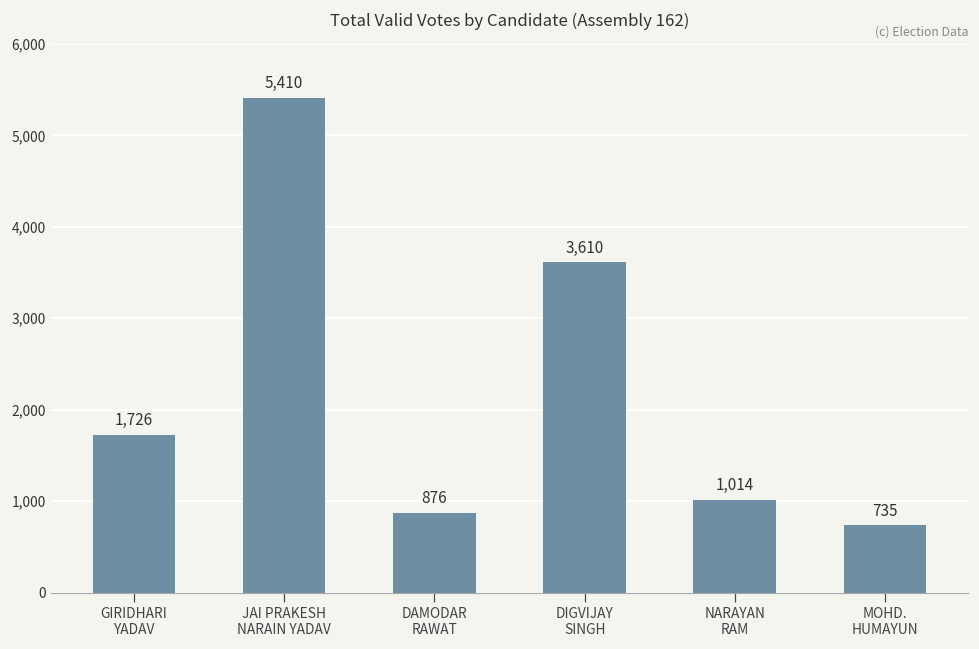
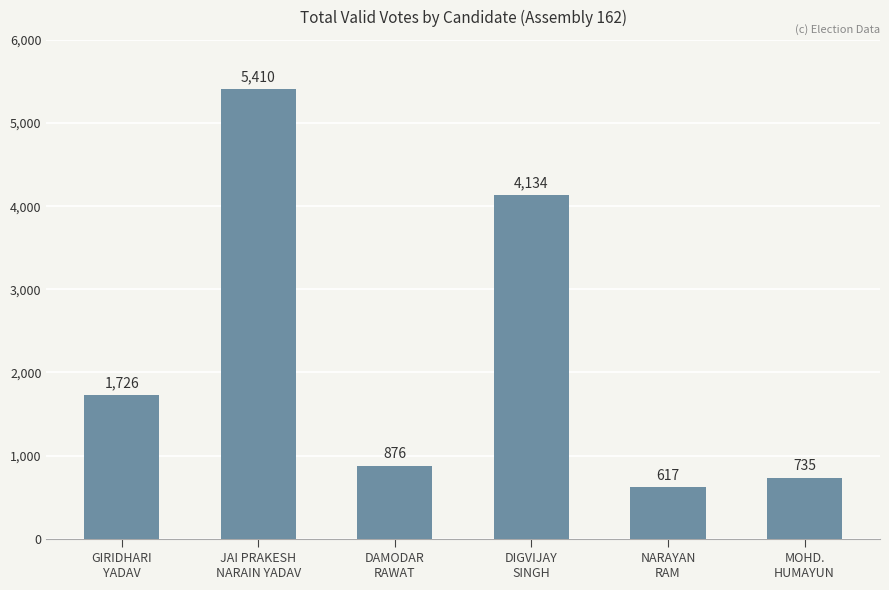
DIGVIJAY SINGH: 3,610 -> 4,134
NARAYAN RAM: 1,014 -> 617
